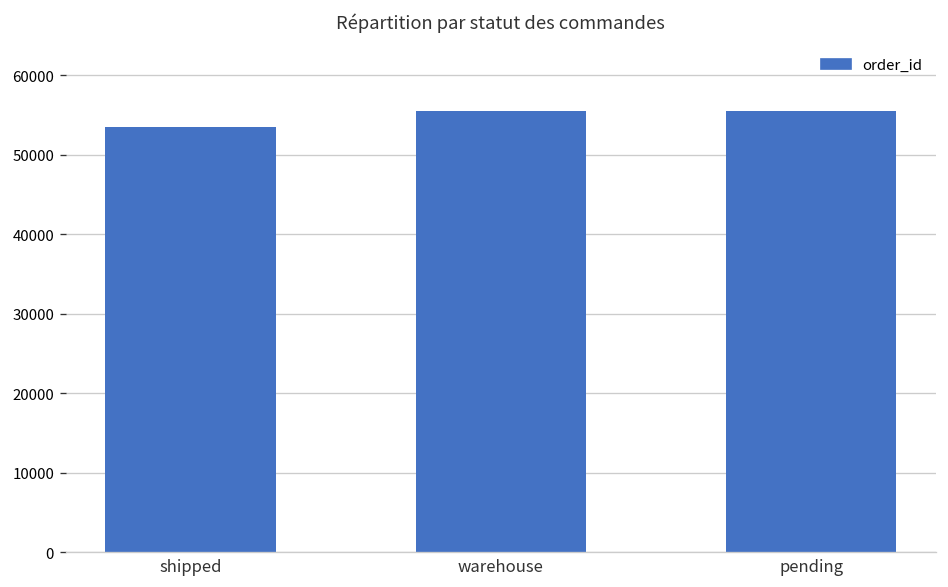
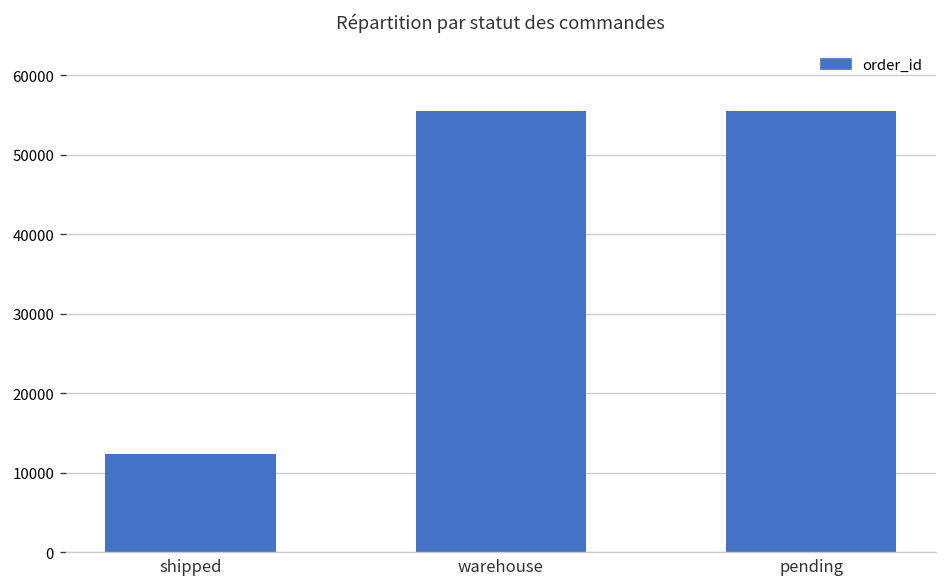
shipped: 53000 -> 12000
